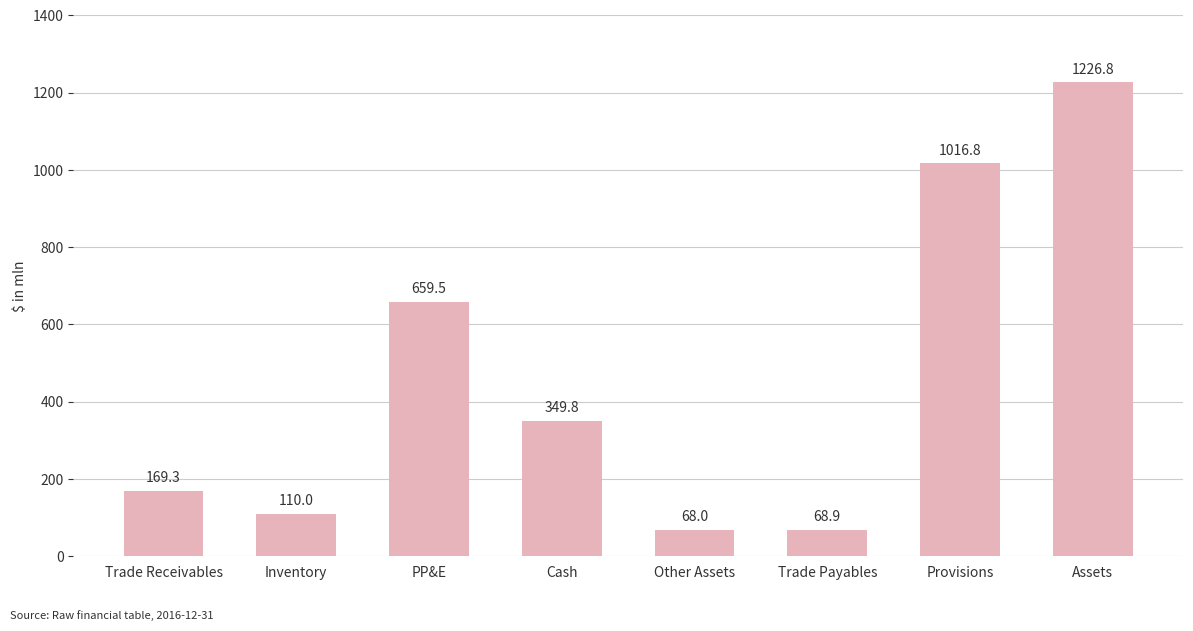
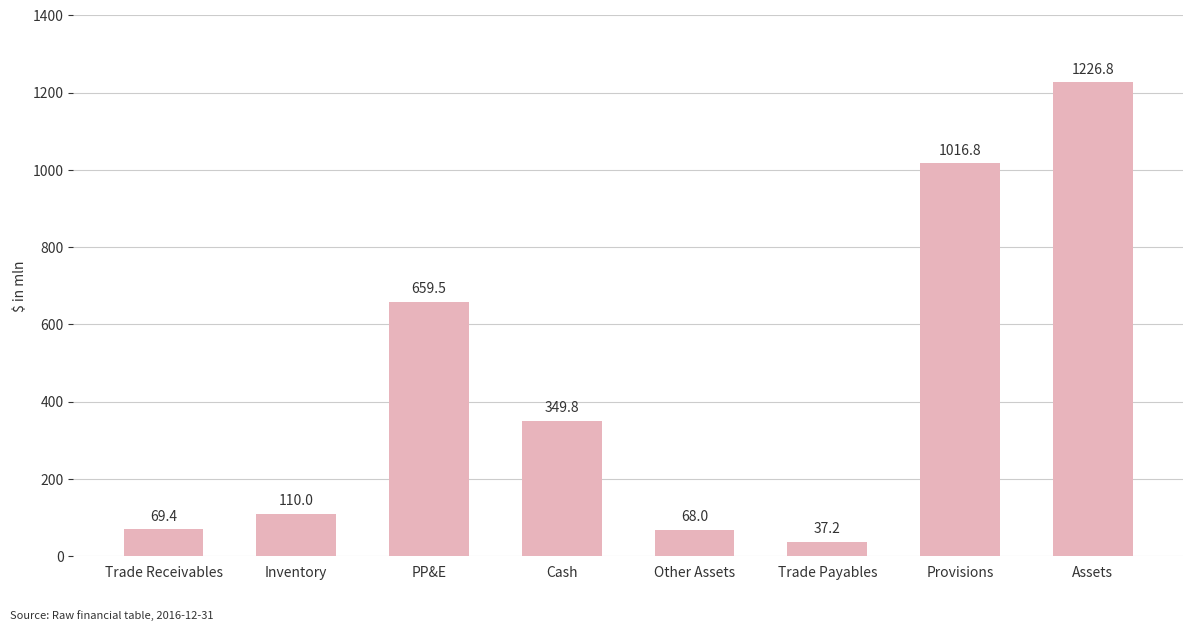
Trade Receivables: 169.3 -> 69.4
Trade Payables: 68.9 -> 37.2
